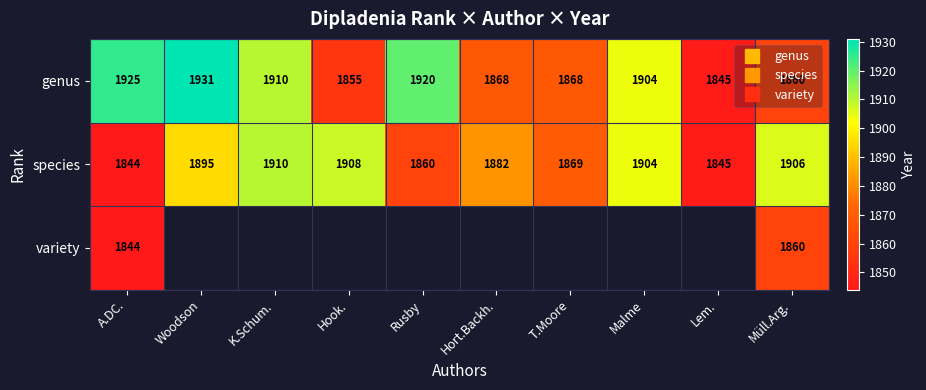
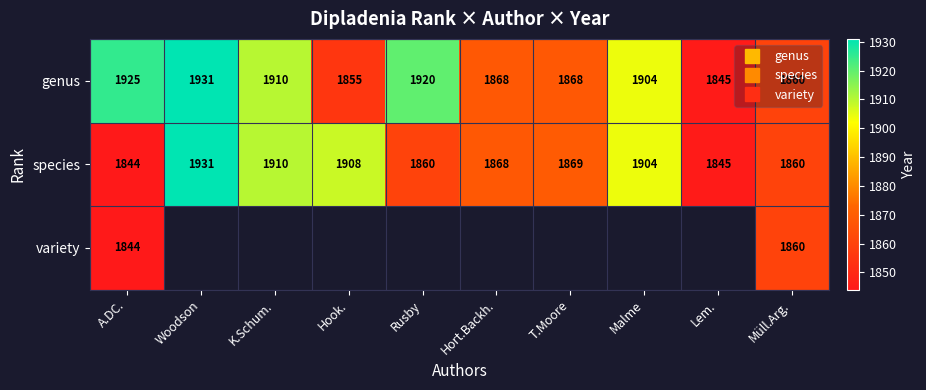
species, Woodson: 1895 -> 1931
species, Hort.Backh.: 1882 -> 1868
species, Müll.Arg.: 1906 -> 1860
